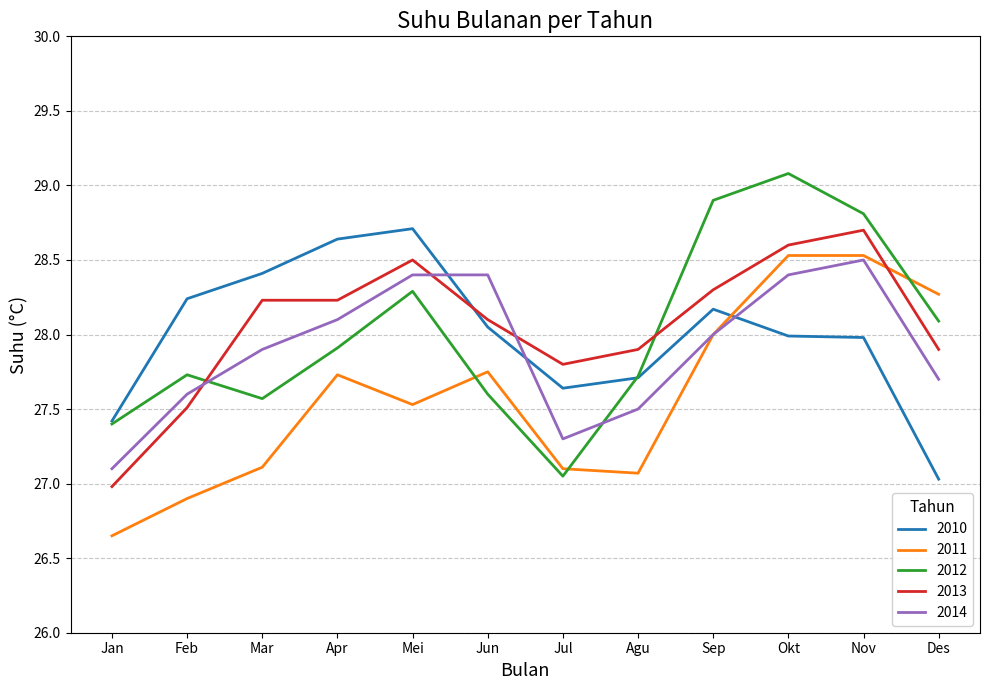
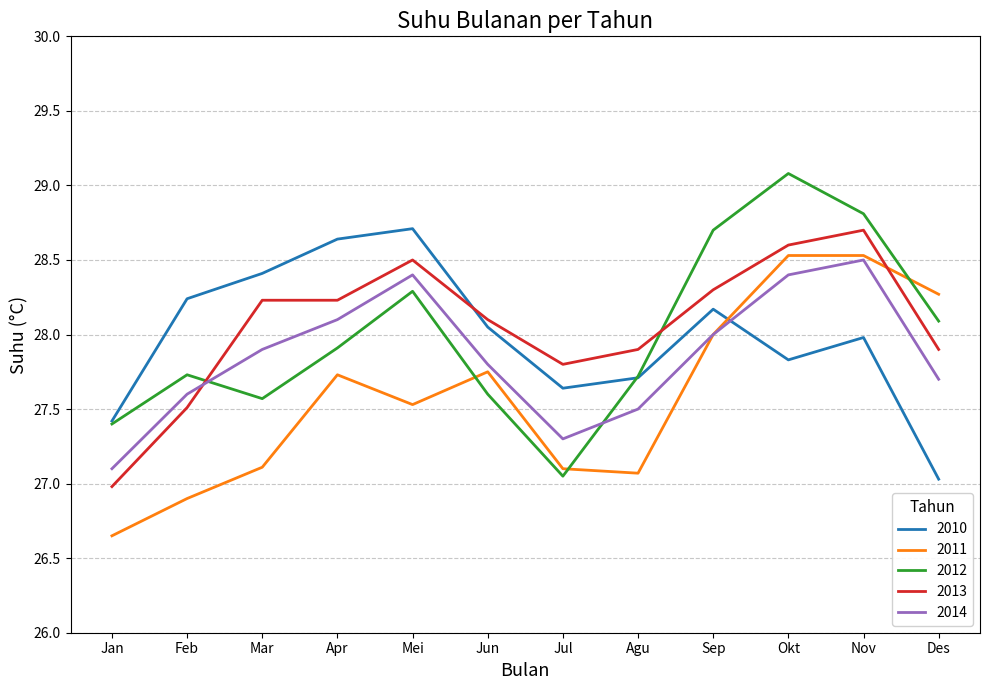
2014, Jun: 28.4 -> 27.8
2012, Sep: 28.9 -> 28.7
2010, Okt: 27.99 -> 27.83
